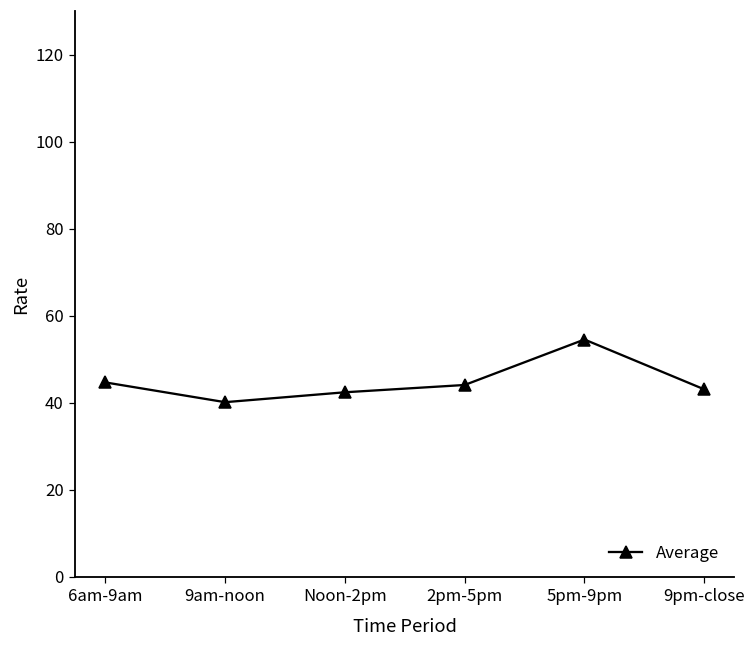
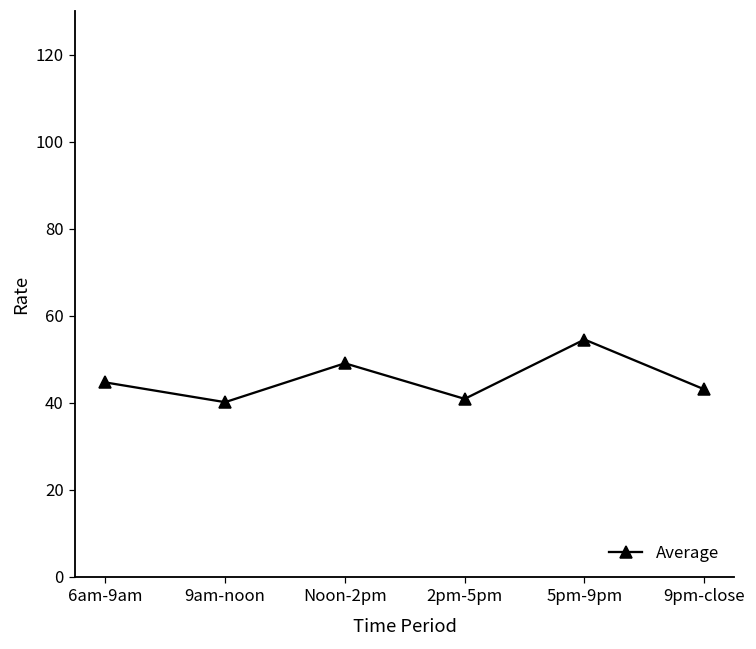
Noon-2pm: 42 -> 49
2pm-5pm: 44 -> 41
